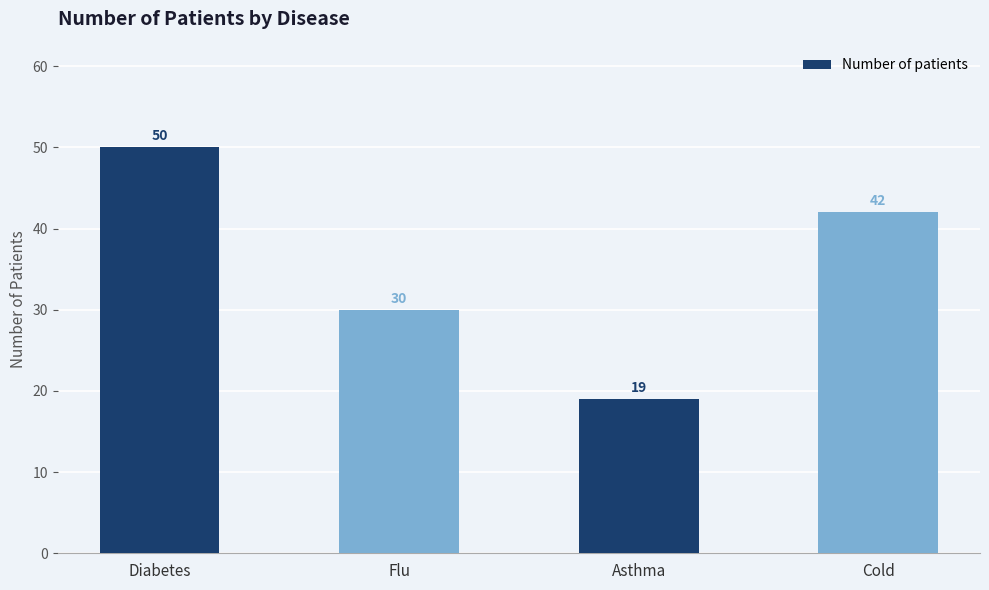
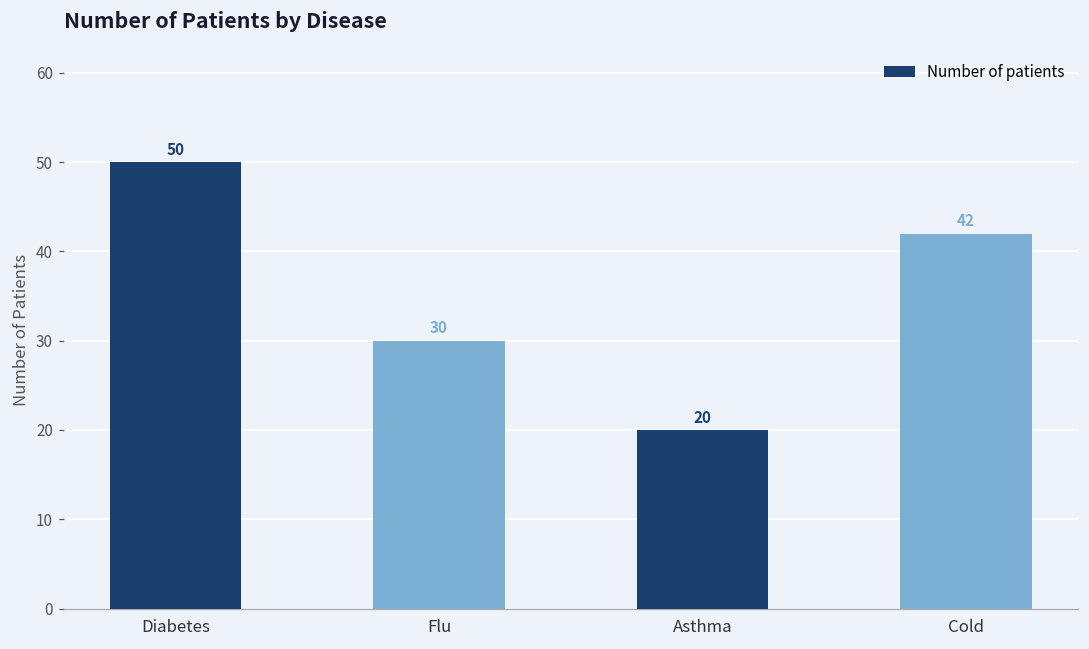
Asthma: 19 -> 20
